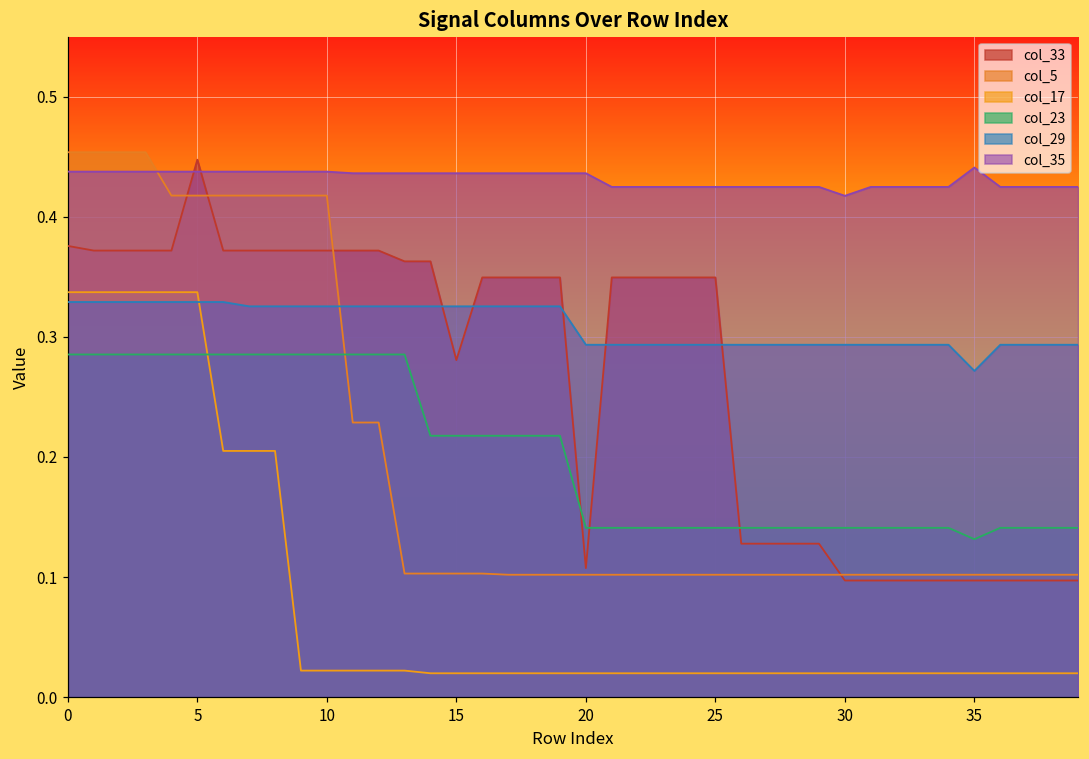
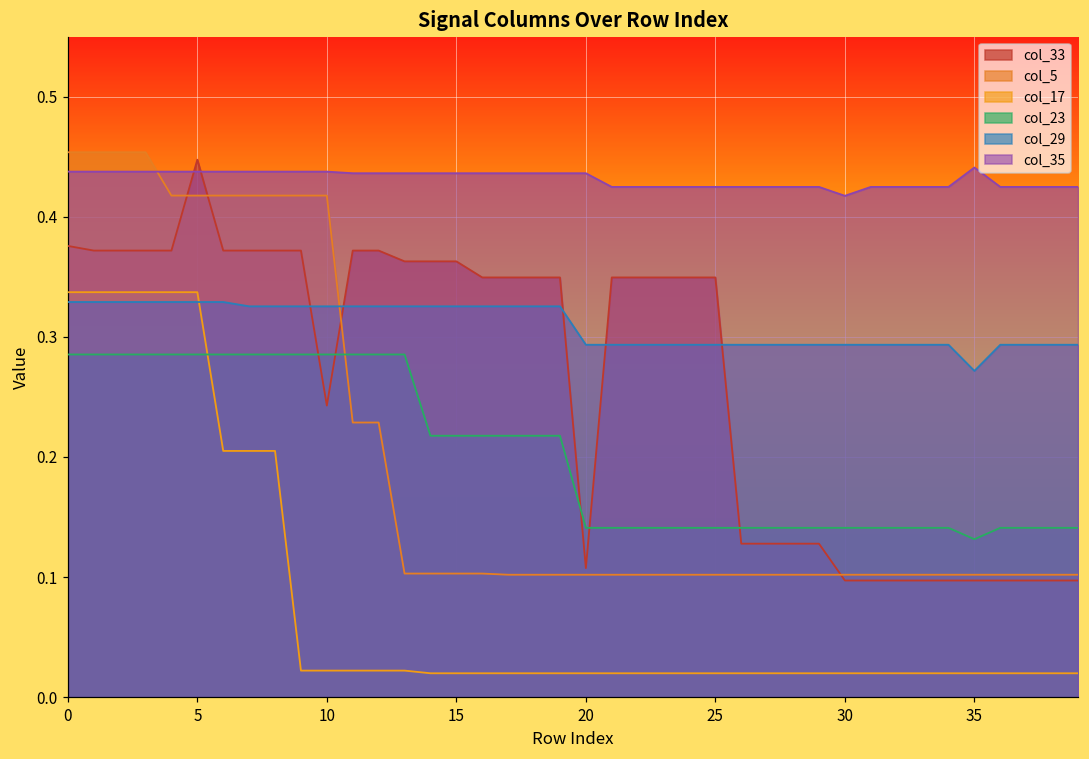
col_33, 10: 0.372 -> 0.243
col_33, 15: 0.281 -> 0.363
